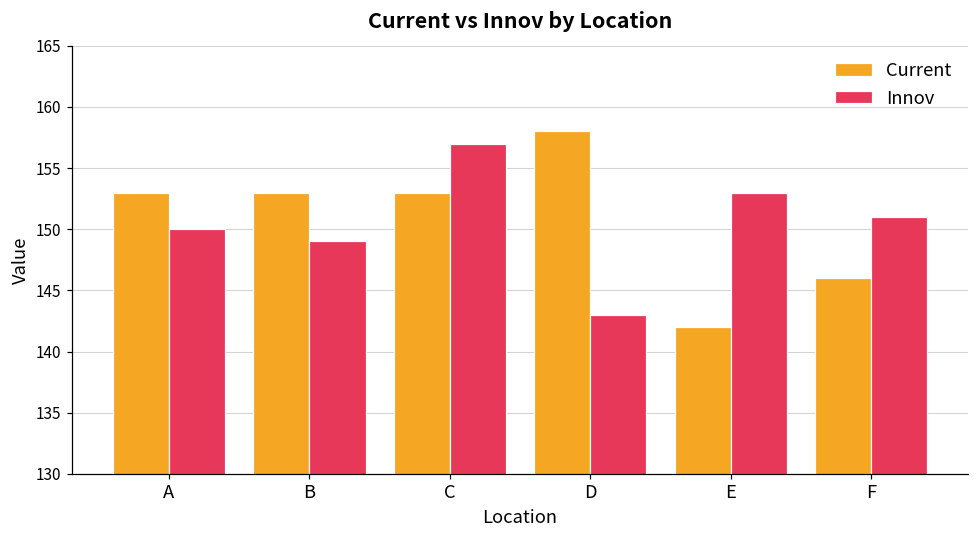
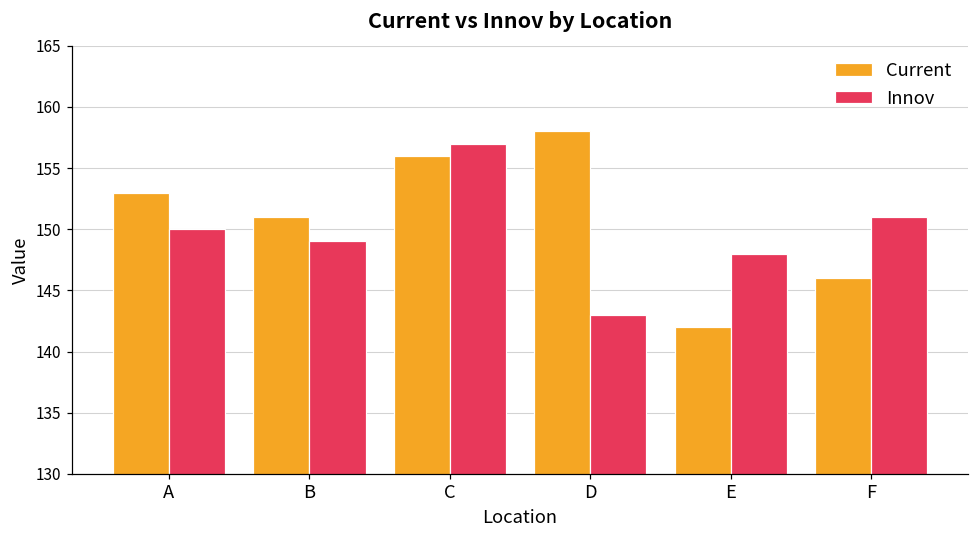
Current, B: 153 -> 151
Current, C: 153 -> 156
Innov, E: 153 -> 148
